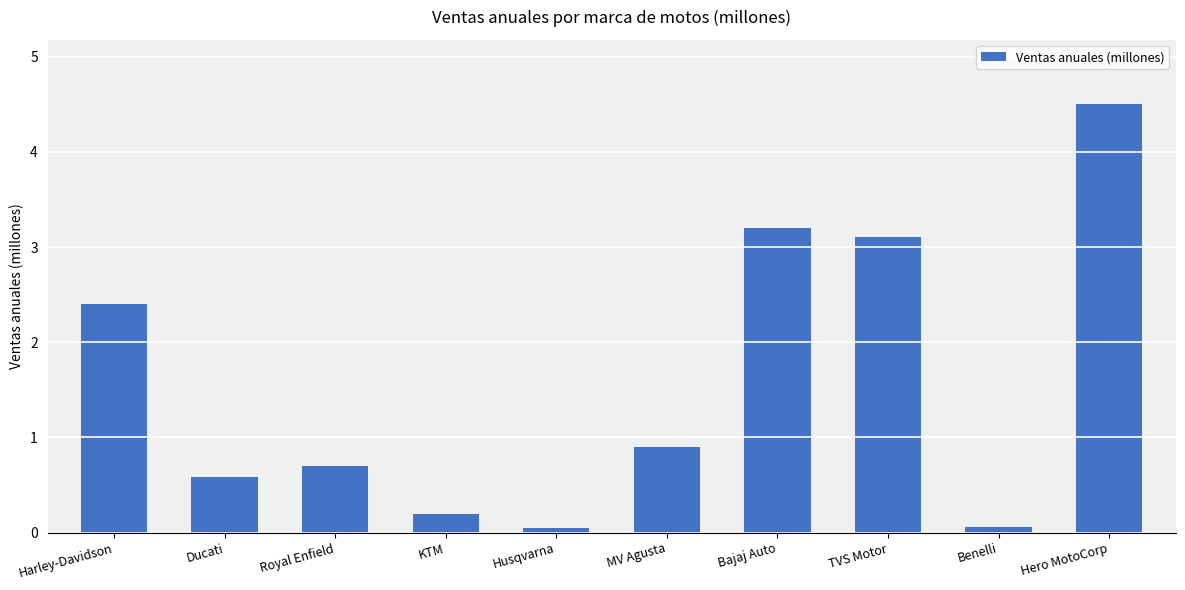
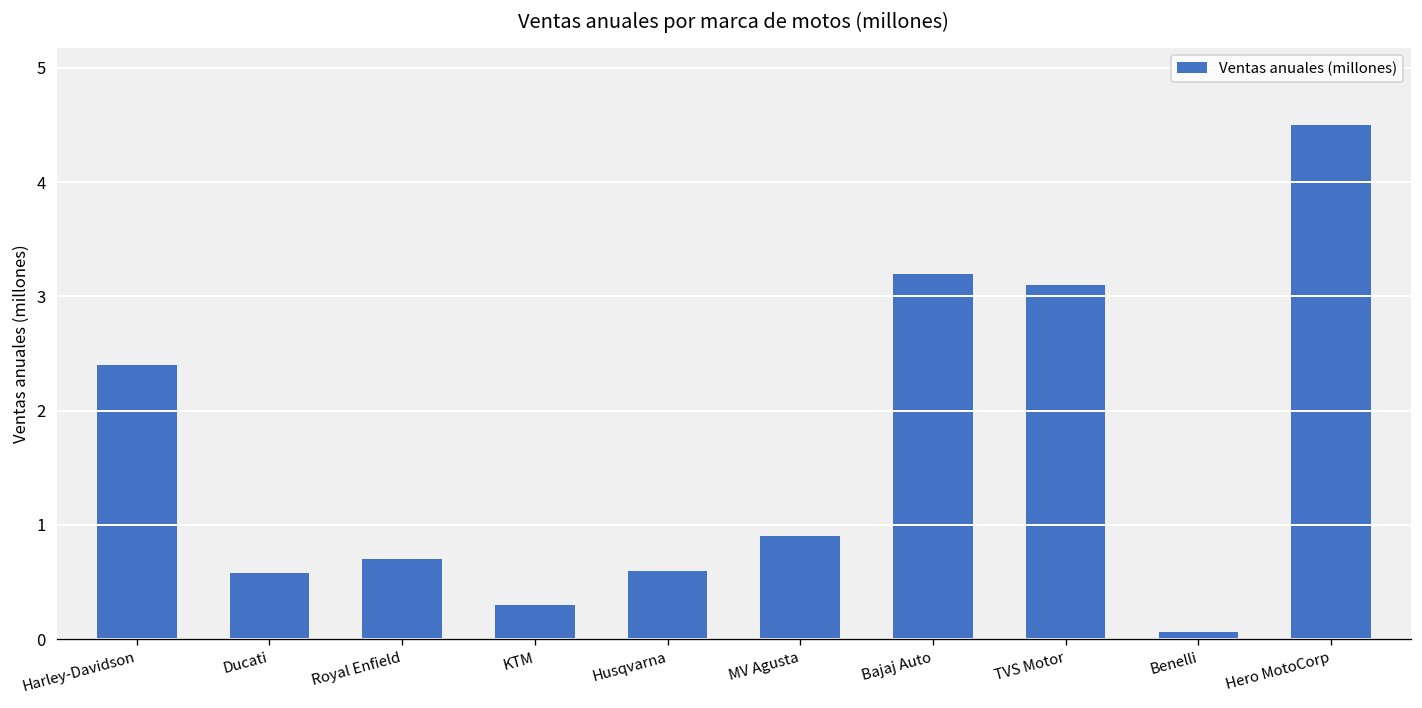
KTM: 0.2 -> 0.3
Husqvarna: 0.1 -> 0.6
